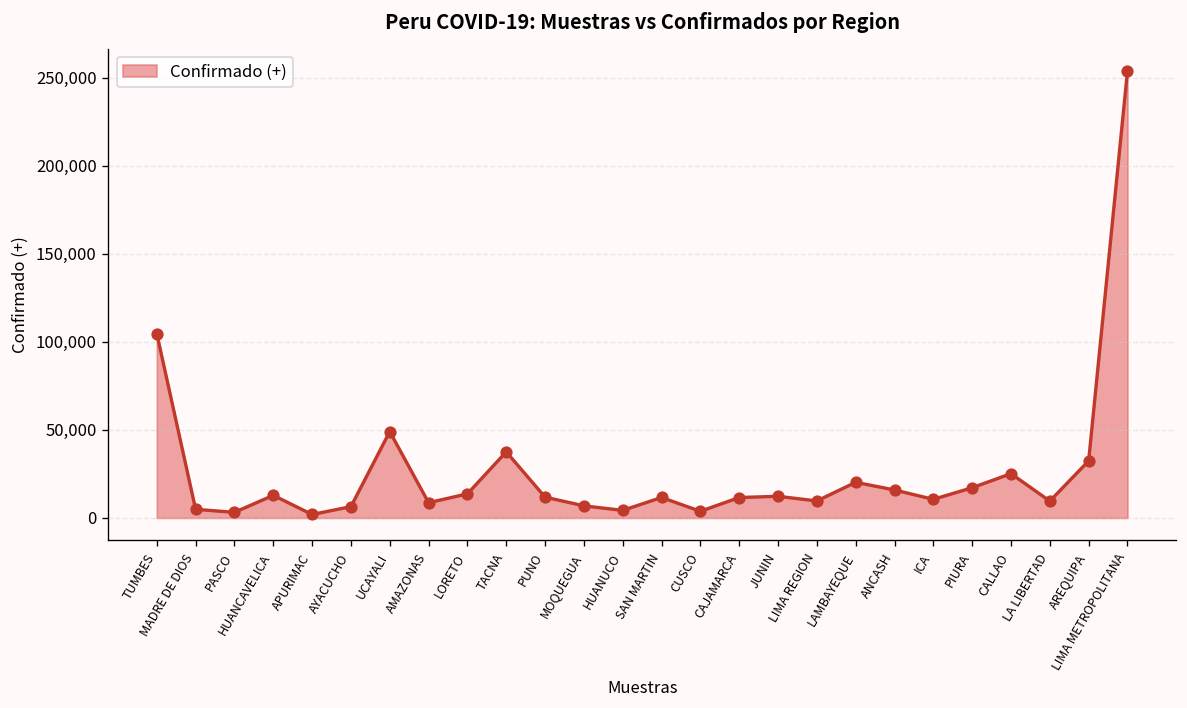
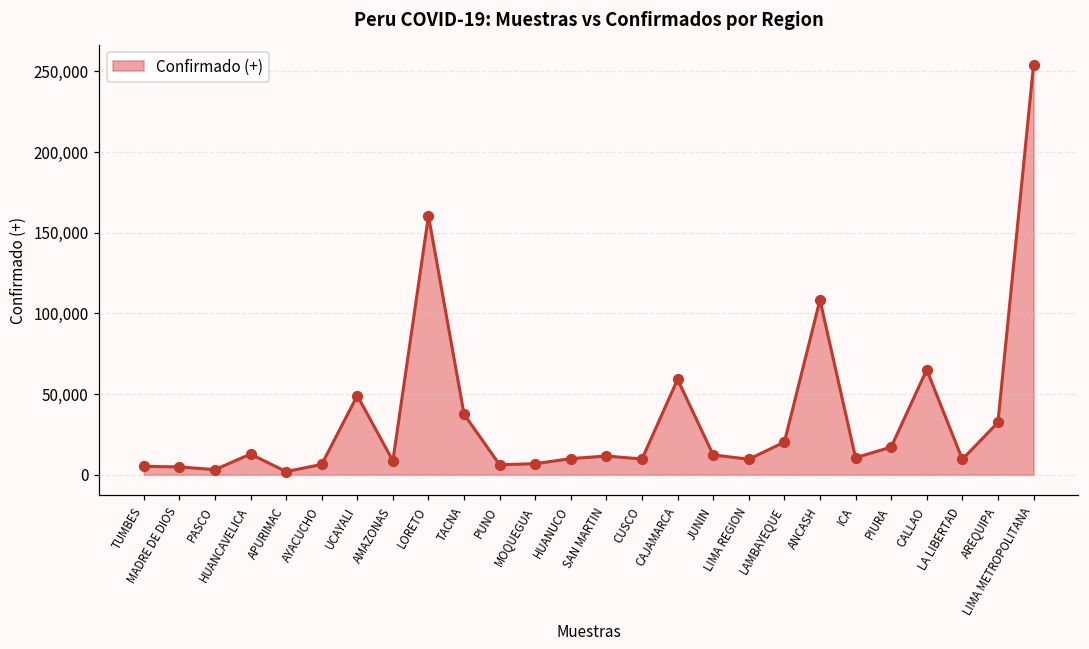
TUMBES: 105,000 -> 5,000
LORETO: 14,000 -> 160,000
PUNO: 12,000 -> 6,000
HUANUCO: 4,000 -> 10,000
CUSCO: 4,000 -> 10,000
CAJAMARCA: 12,000 -> 59,000
ANCASH: 16,000 -> 108,000
CALLAO: 25,000 -> 65,000
